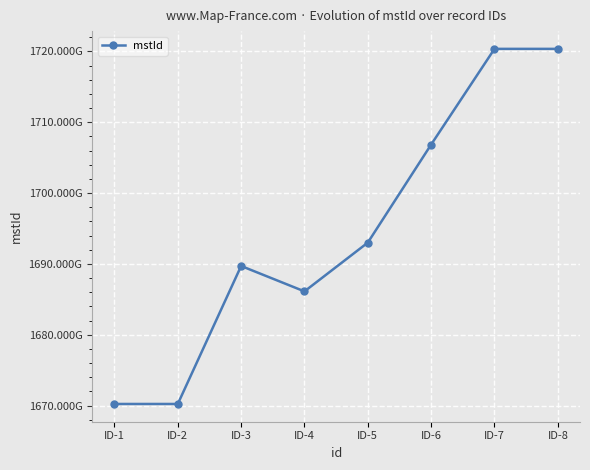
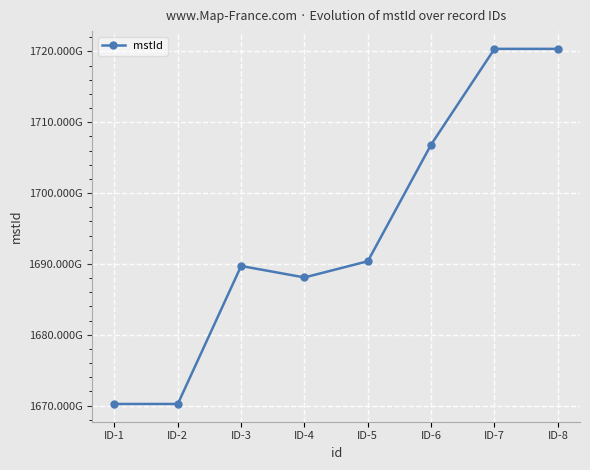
ID-4: 1686000000000 -> 1688000000000
ID-5: 1693000000000 -> 1690000000000
